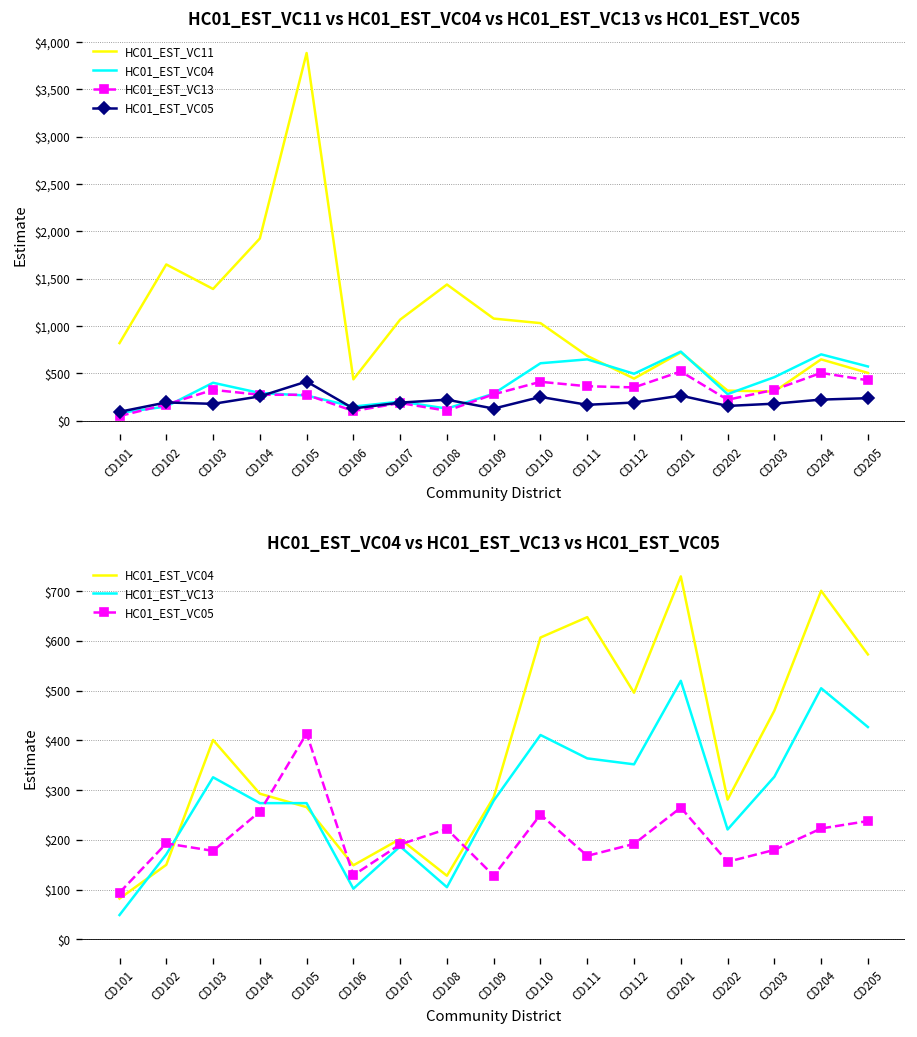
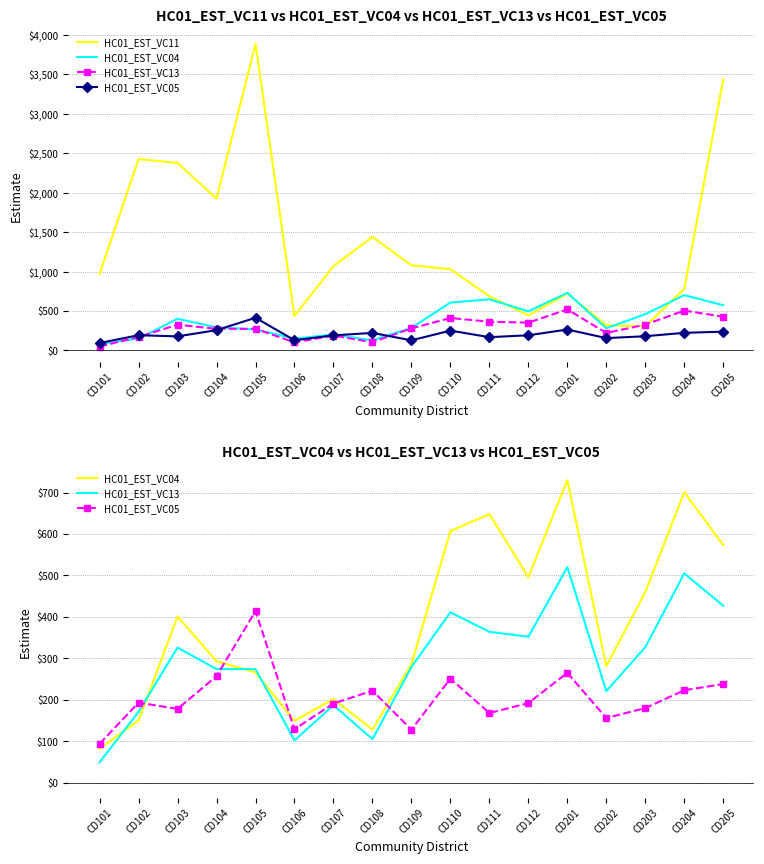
HC01_EST_VC11 vs HC01_EST_VC04 vs HC01_EST_VC13 vs HC01_EST_VC05, HC01_EST_VC11, CD101: $800 -> $1,000
HC01_EST_VC11 vs HC01_EST_VC04 vs HC01_EST_VC13 vs HC01_EST_VC05, HC01_EST_VC11, CD102: $1,700 -> $2,400
HC01_EST_VC11 vs HC01_EST_VC04 vs HC01_EST_VC13 vs HC01_EST_VC05, HC01_EST_VC11, CD103: $1,400 -> $2,400
HC01_EST_VC11 vs HC01_EST_VC04 vs HC01_EST_VC13 vs HC01_EST_VC05, HC01_EST_VC11, CD204: $600 -> $800
HC01_EST_VC11 vs HC01_EST_VC04 vs HC01_EST_VC13 vs HC01_EST_VC05, HC01_EST_VC11, CD205: $500 -> $3,400
